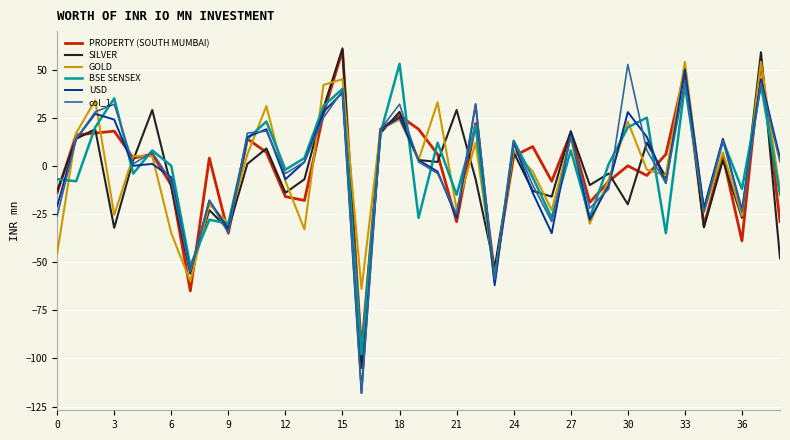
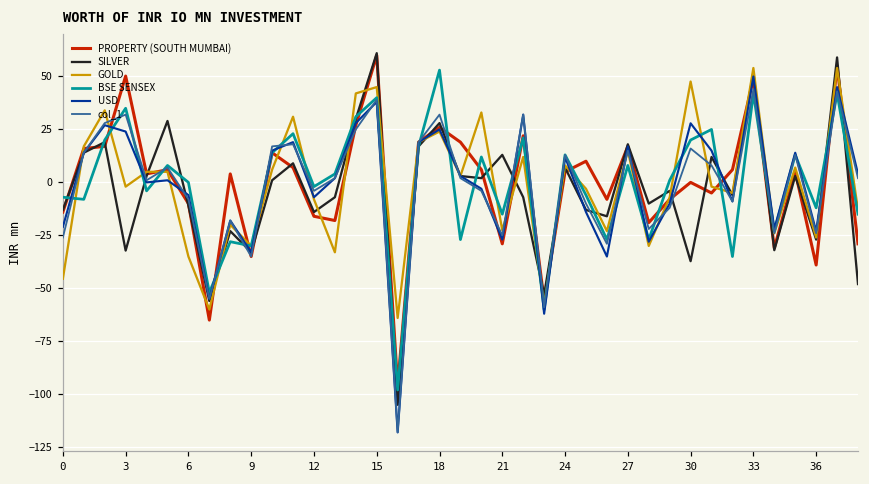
PROPERTY (SOUTH MUMBAI), 3: 18 -> 50
GOLD, 3: -26 -> -2
SILVER, 21: 29 -> 13
SILVER, 30: -20 -> -37
GOLD, 30: 23 -> 48
col_1, 30: 53 -> 16
